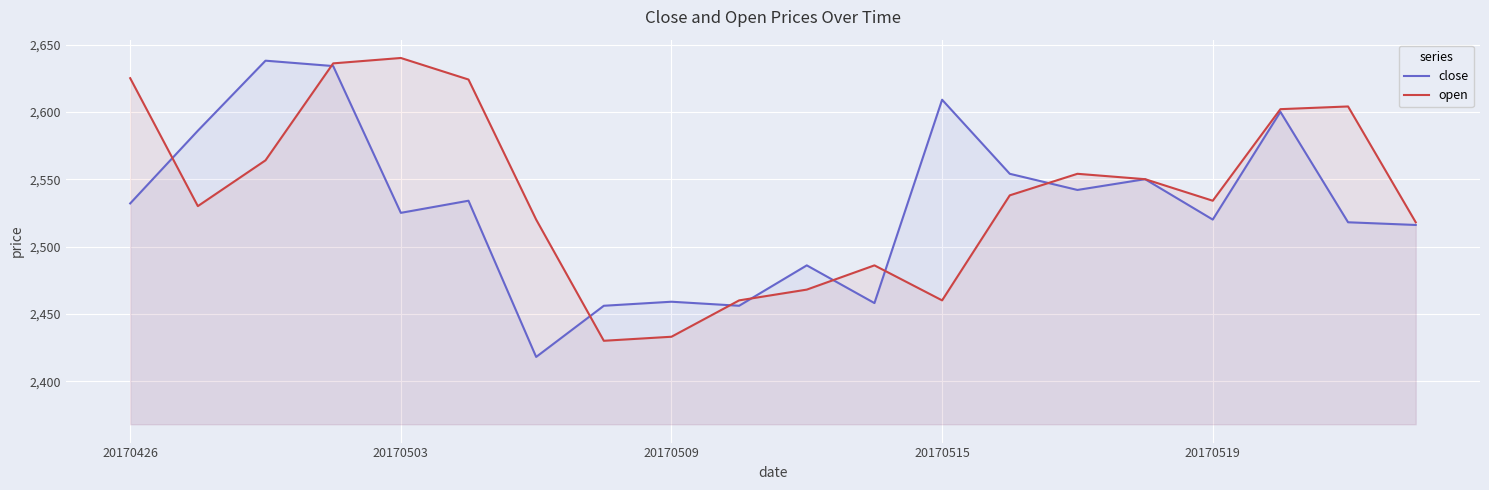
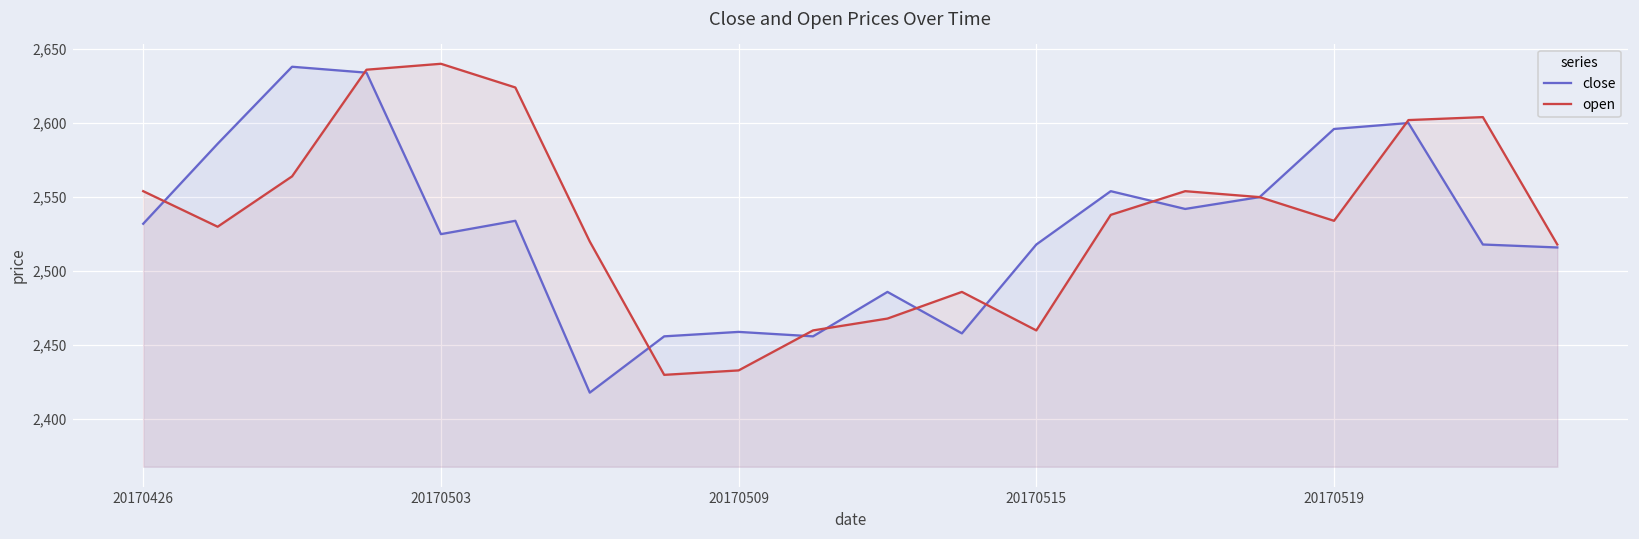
open, 20170426: 2,625 -> 2,554
close, 20170515: 2,609 -> 2,518
close, 20170519: 2,520 -> 2,596
